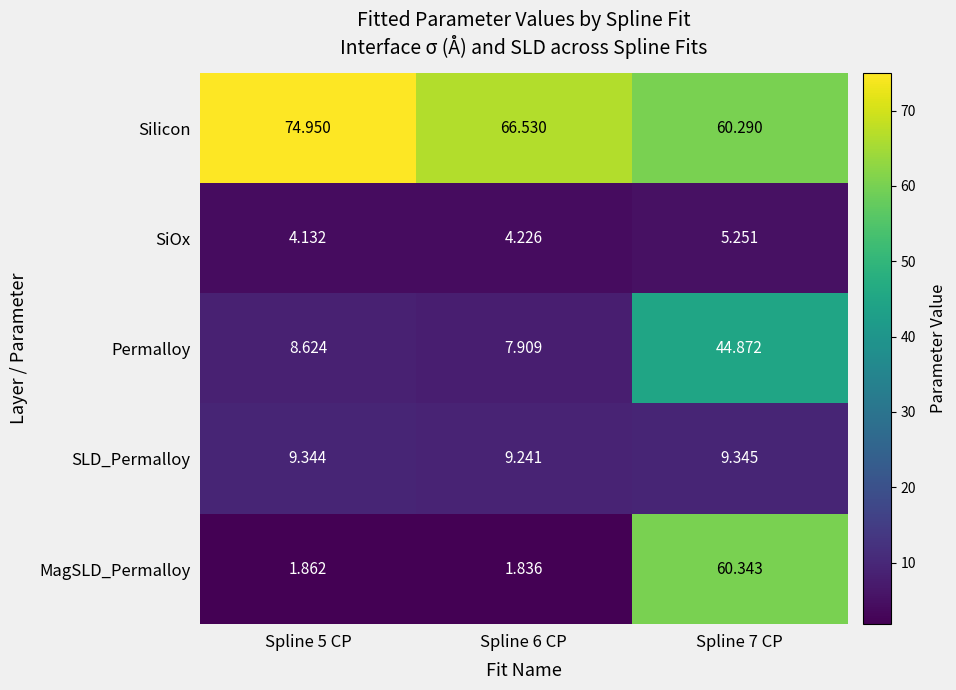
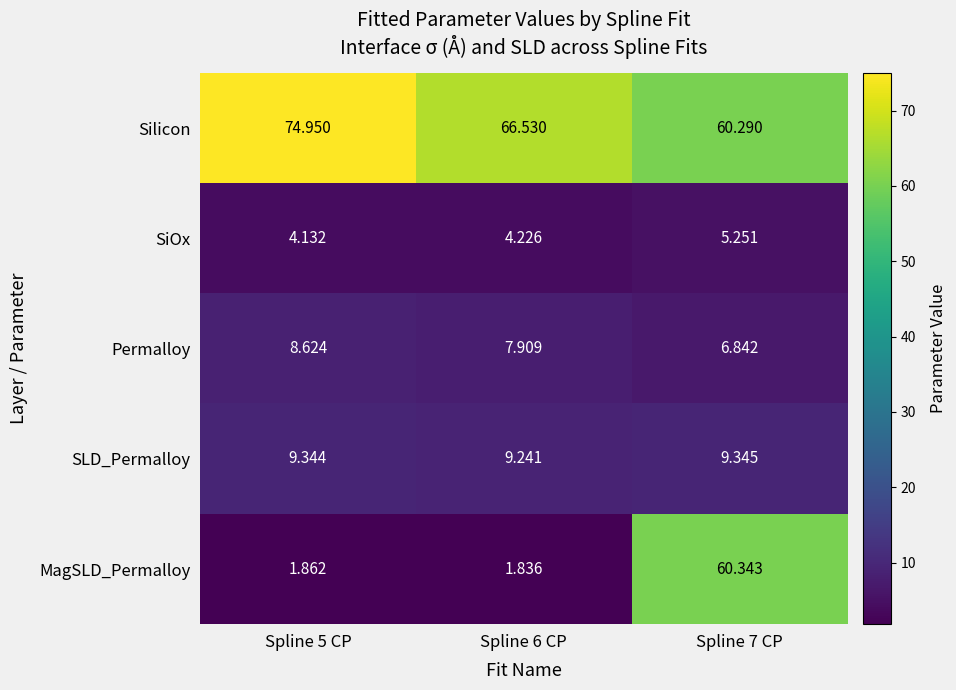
Permalloy, Spline 7 CP: 44.872 -> 6.842
